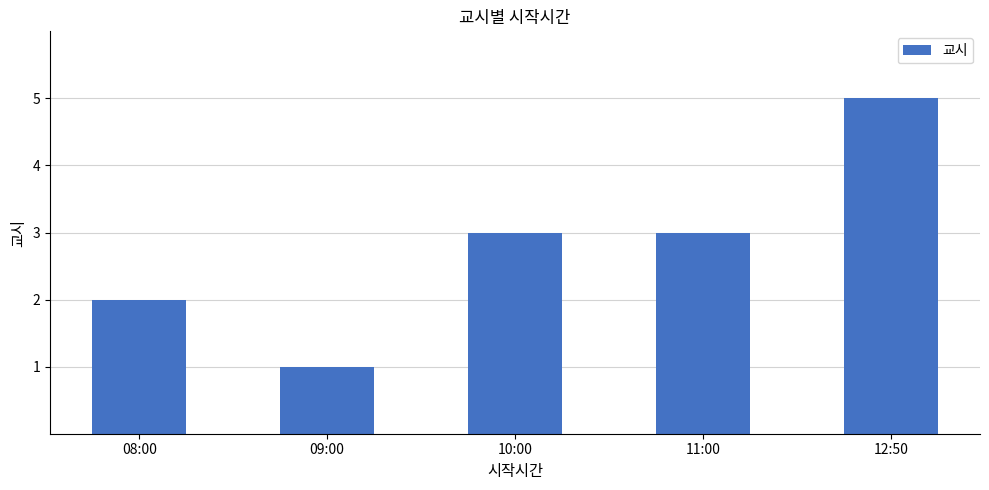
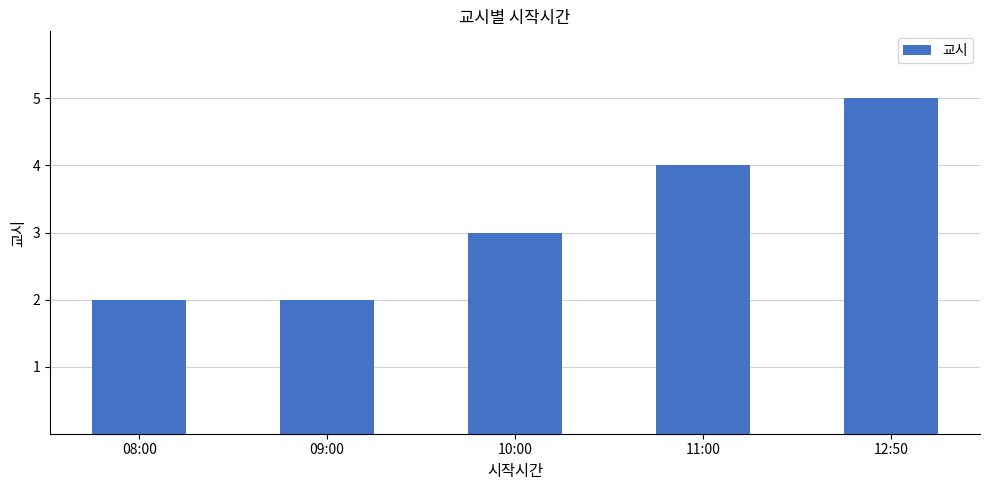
09:00: 1 -> 2
11:00: 3 -> 4
